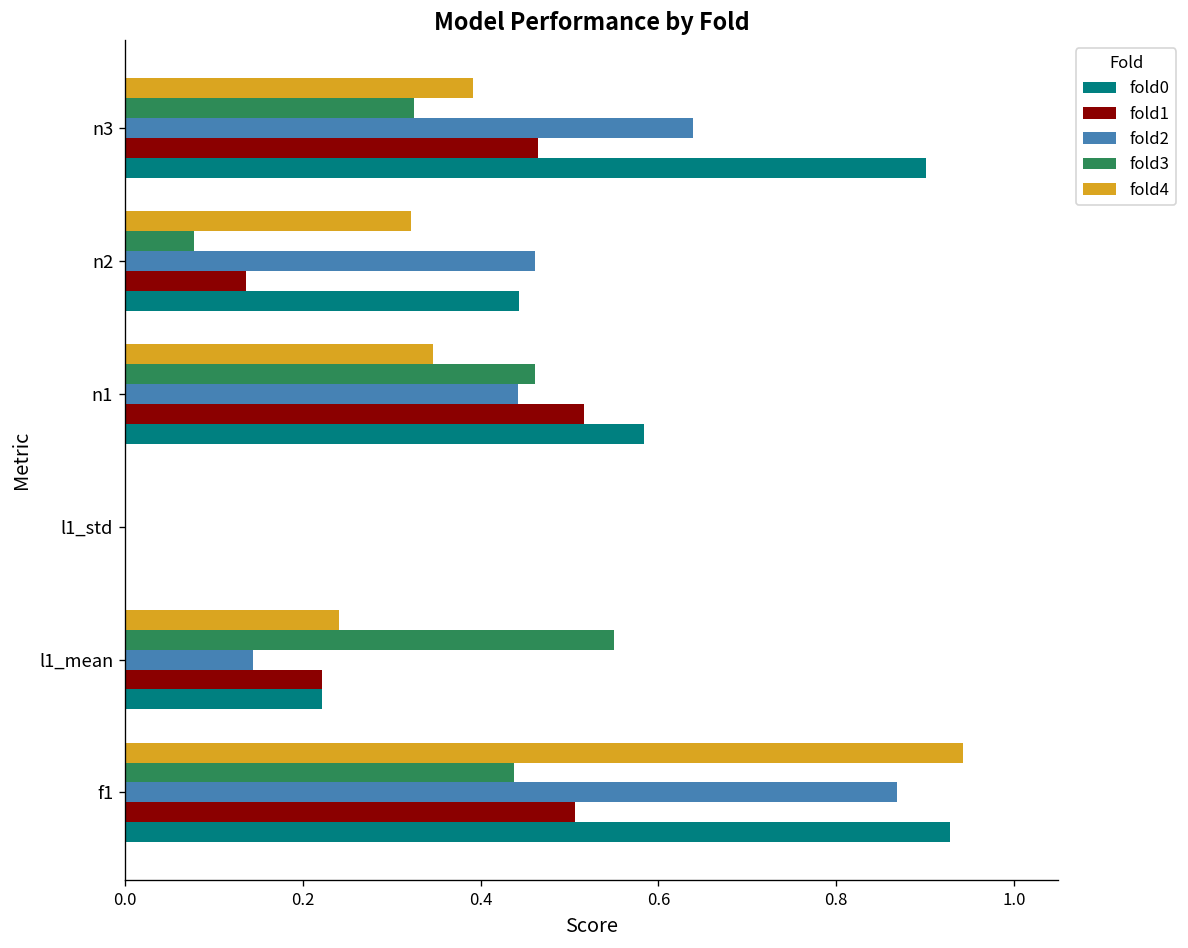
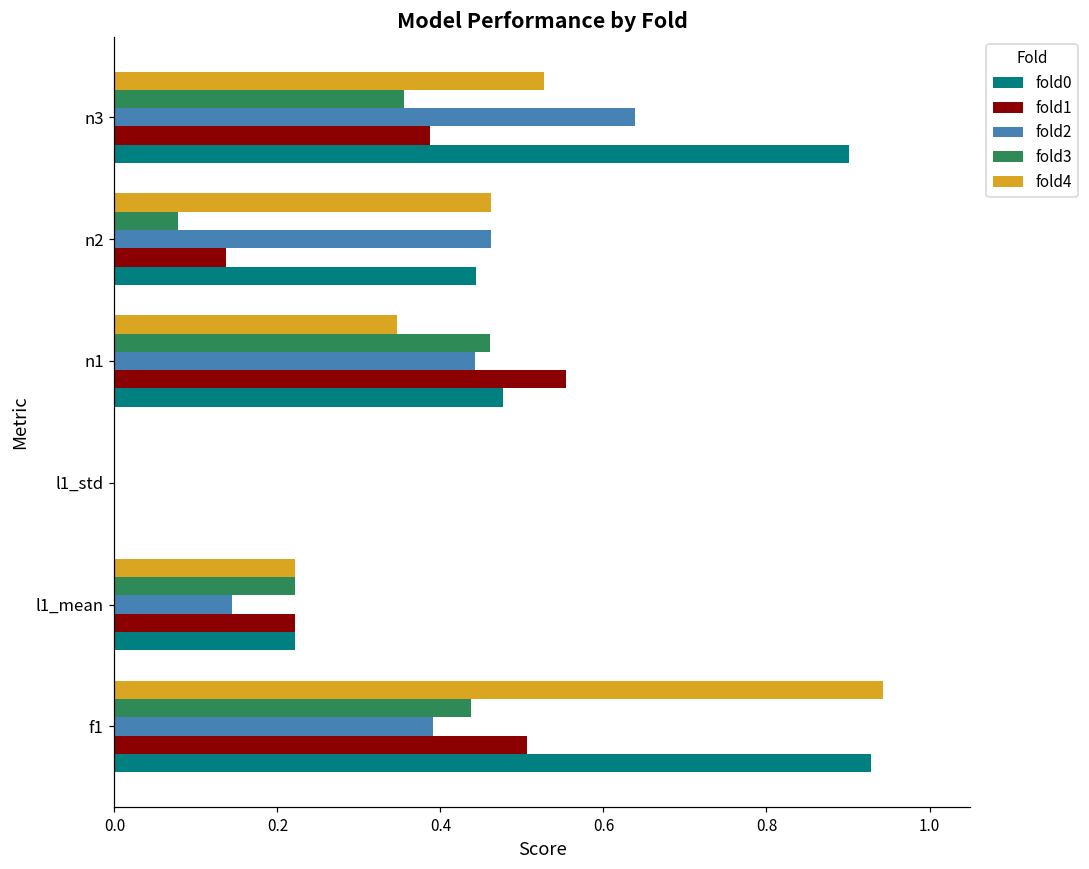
fold4, n3: 0.39 -> 0.53
fold3, n3: 0.32 -> 0.36
fold1, n3: 0.46 -> 0.39
fold4, n2: 0.32 -> 0.46
fold1, n1: 0.52 -> 0.55
fold0, n1: 0.58 -> 0.48
fold4, l1_mean: 0.24 -> 0.22
fold3, l1_mean: 0.55 -> 0.22
fold2, f1: 0.87 -> 0.39
